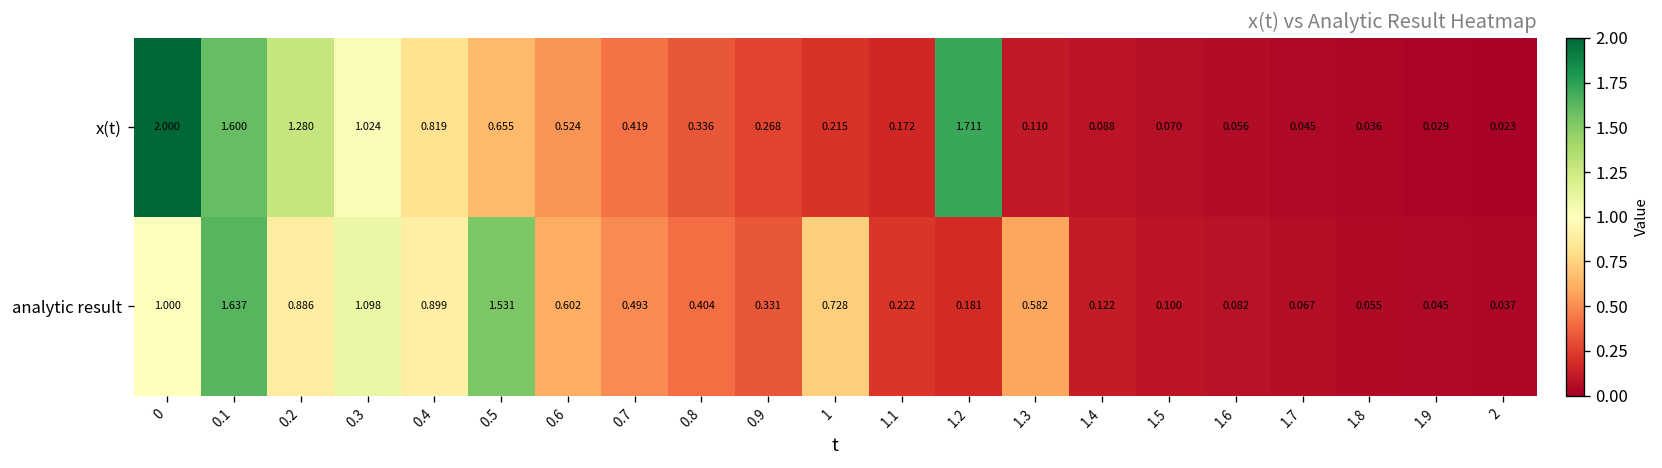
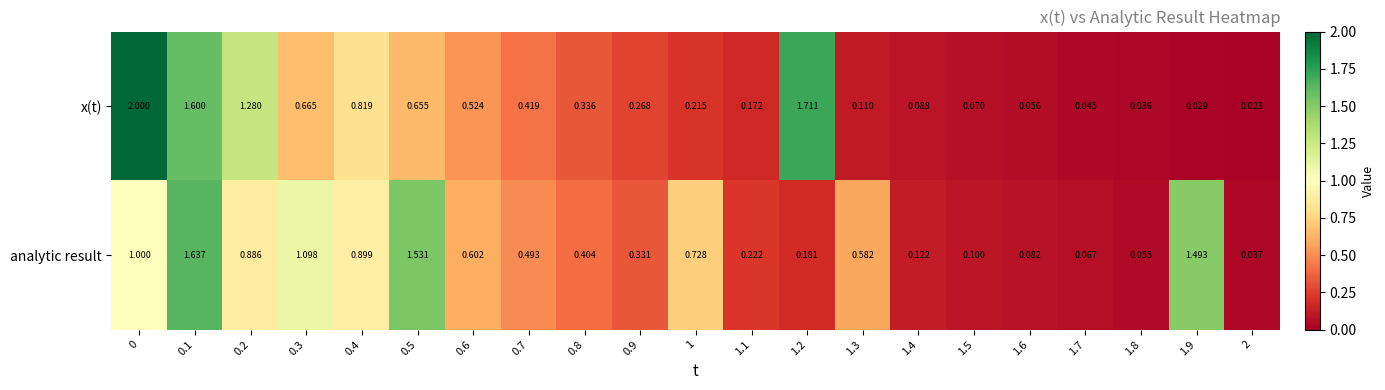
x(t), 0.3: 1.024 -> 0.665
analytic result, 1.9: 0.045 -> 1.493
